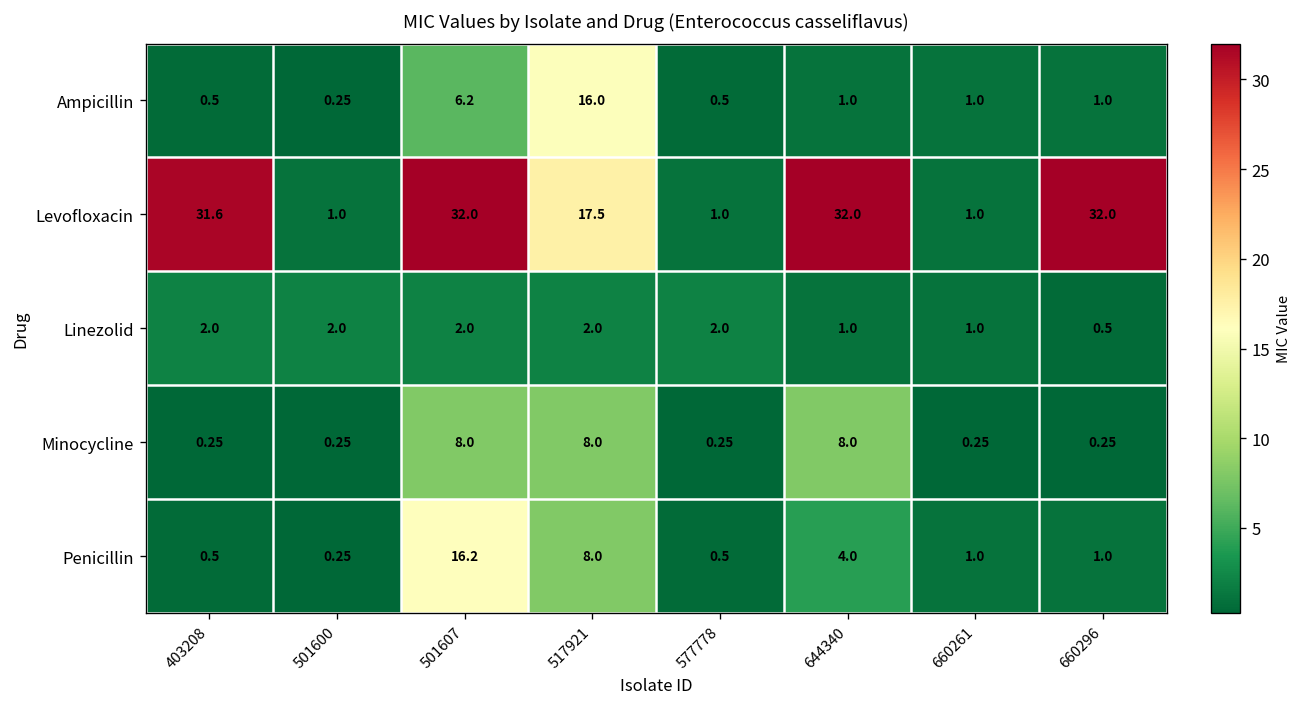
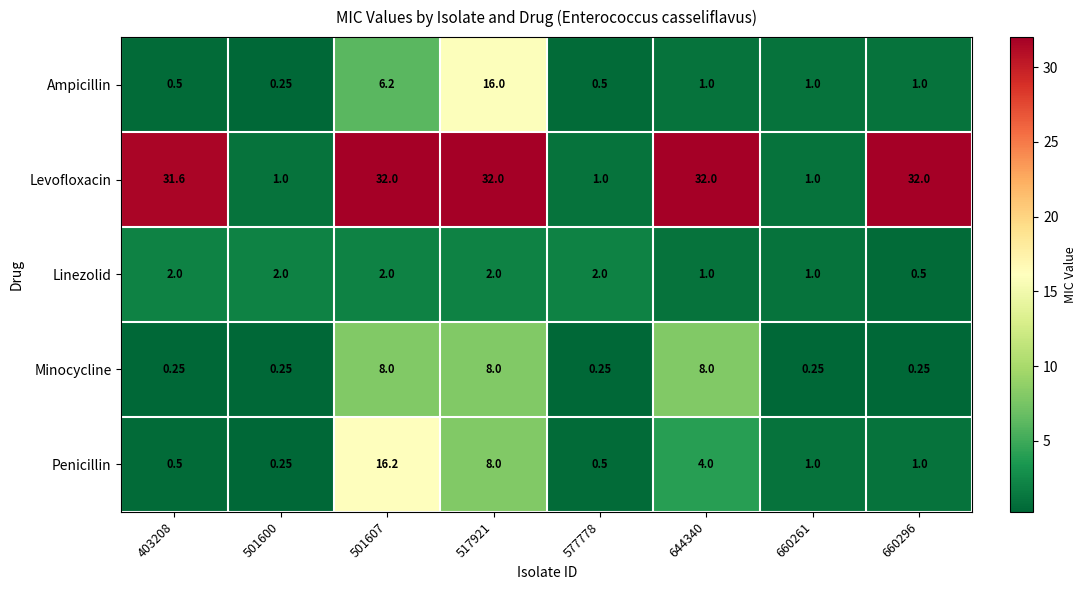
Levofloxacin, 517921: 17.5 -> 32.0
